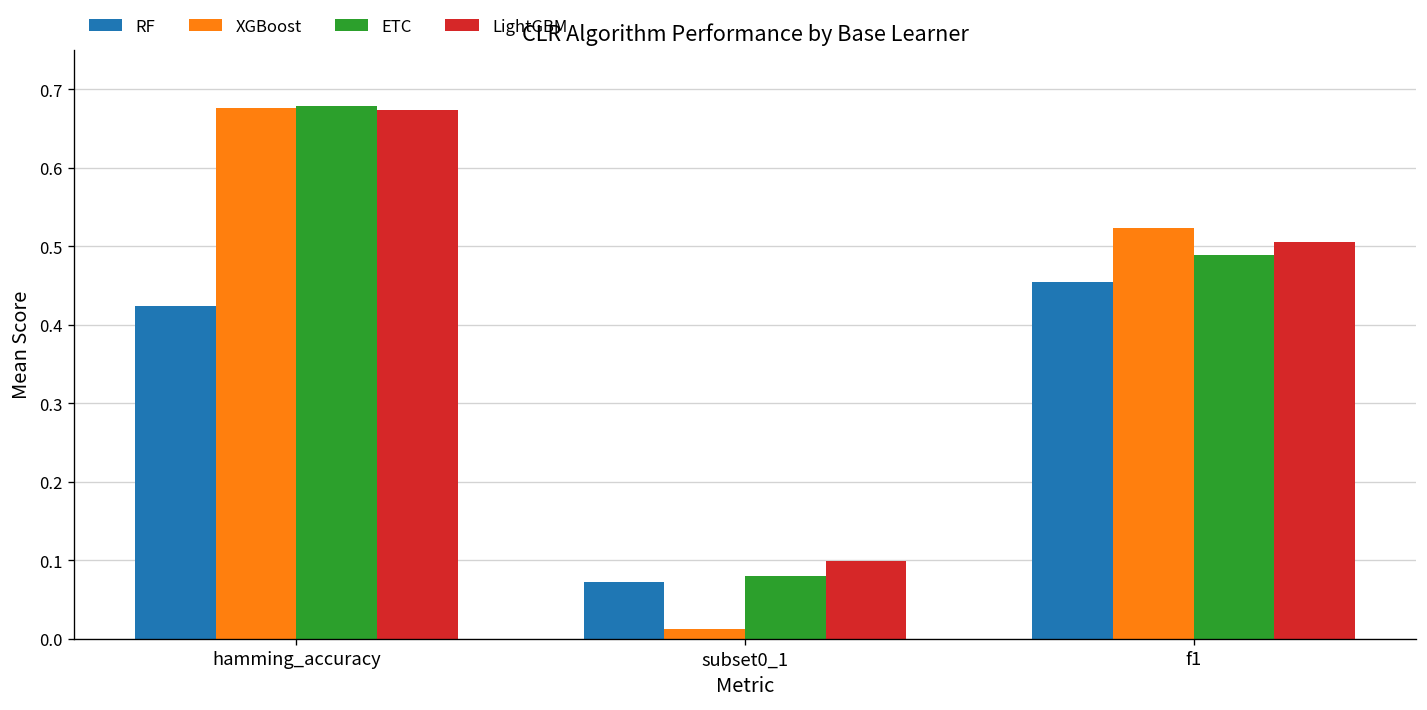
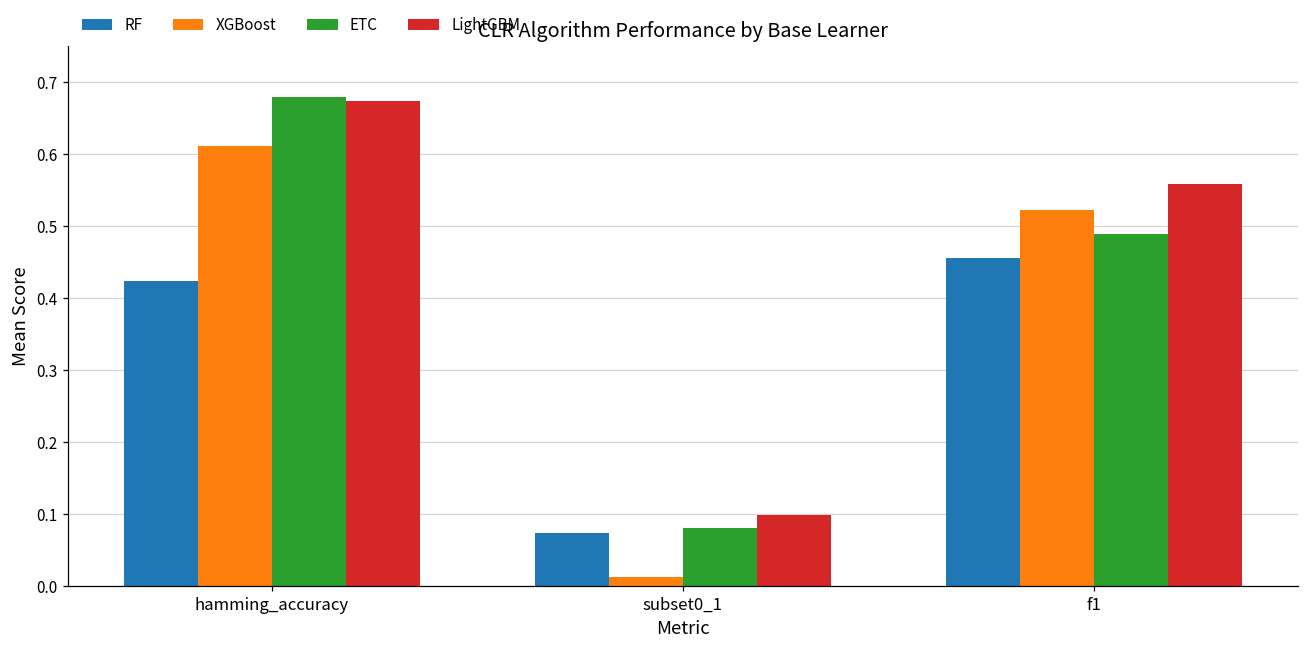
XGBoost, hamming_accuracy: 0.68 -> 0.61
LightGBM, f1: 0.51 -> 0.56
